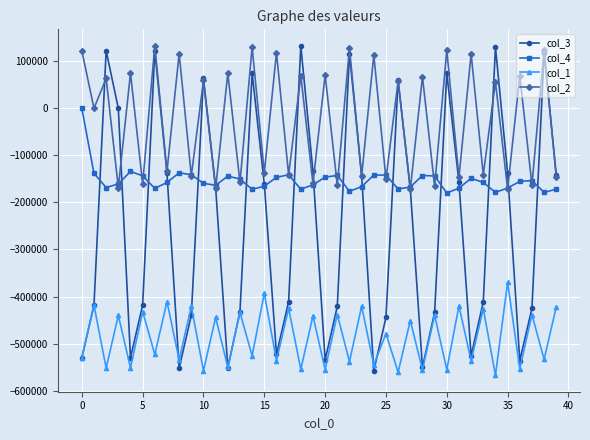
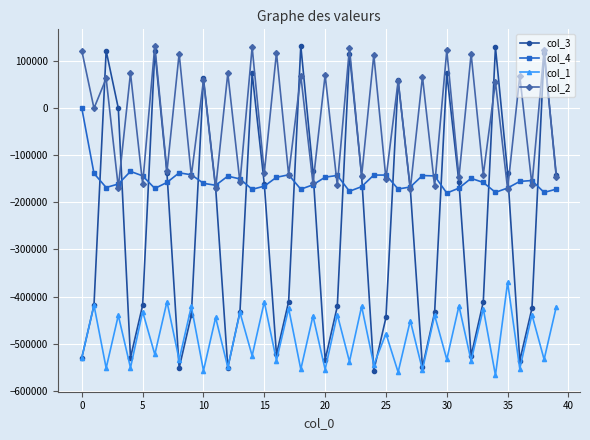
col_1, 15: -390000 -> -410000
col_1, 30: -560000 -> -530000
